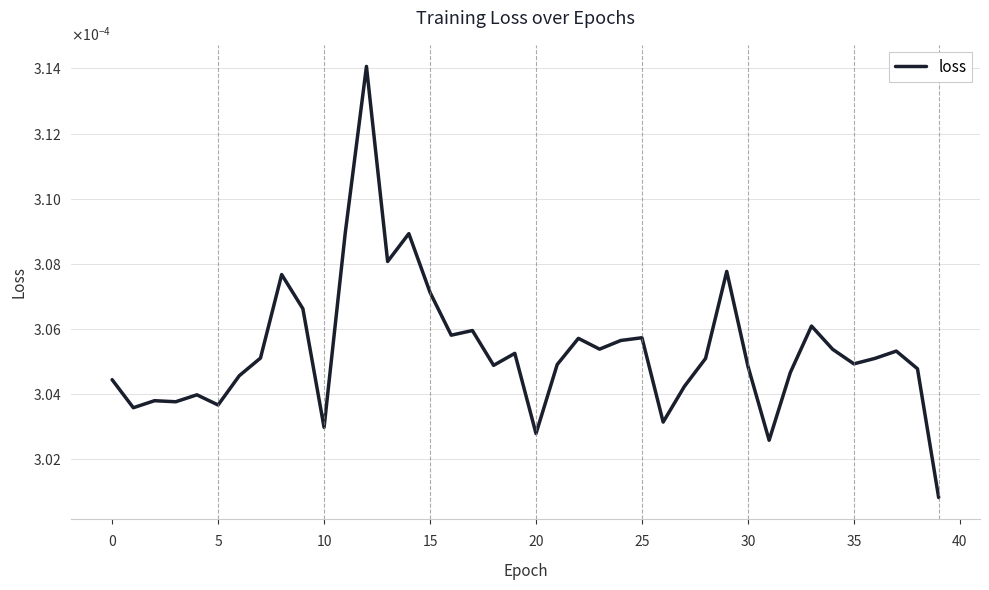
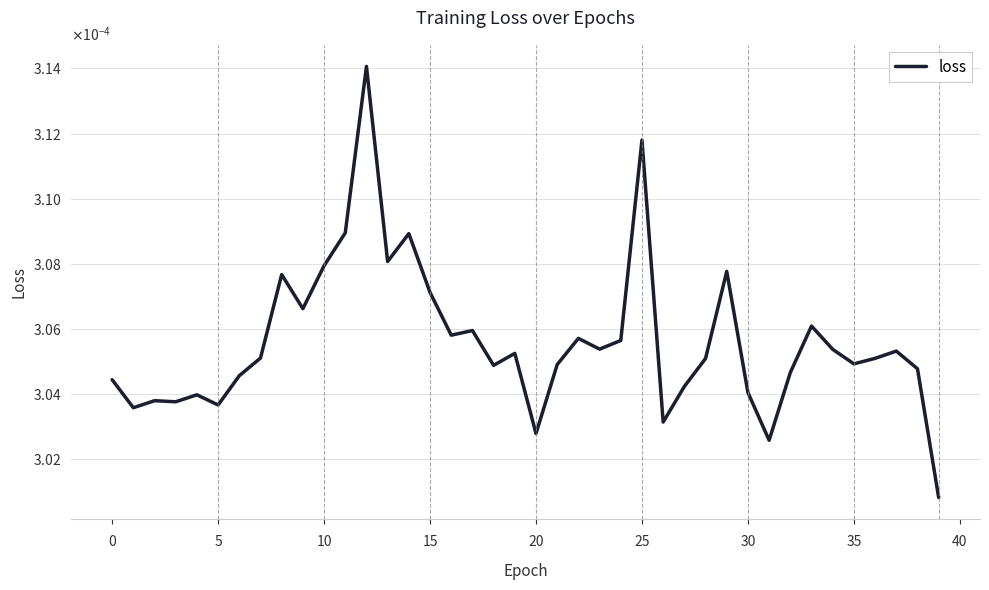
10: 0.0003030 -> 0.0003079
25: 0.0003057 -> 0.0003118
30: 0.0003049 -> 0.0003041
